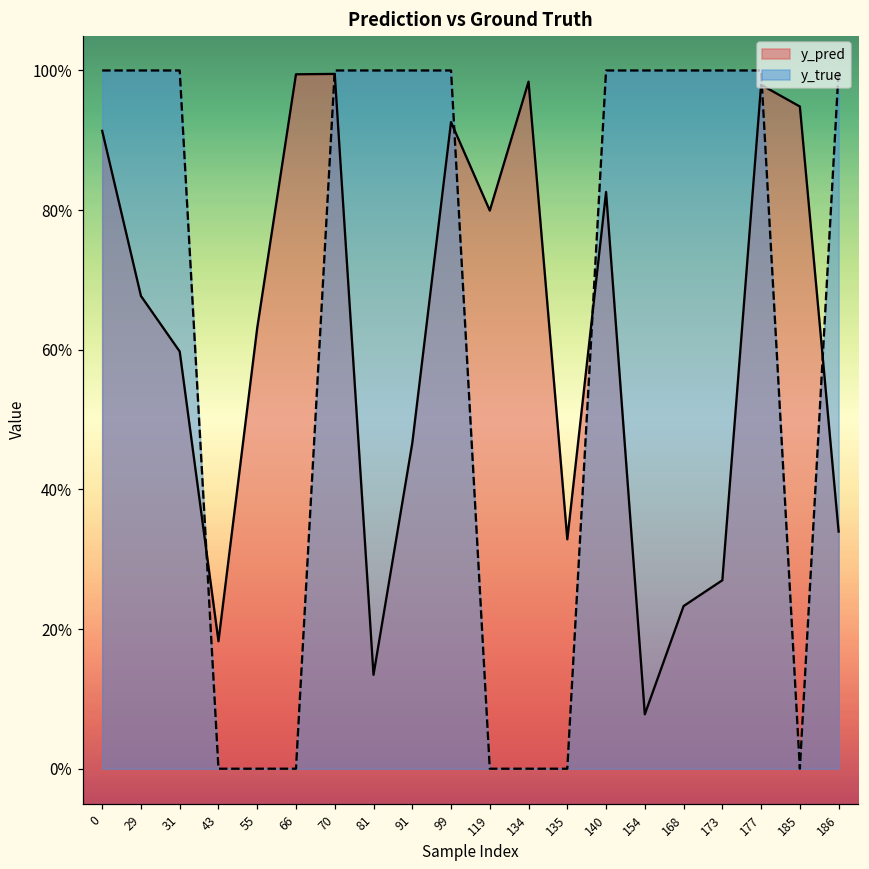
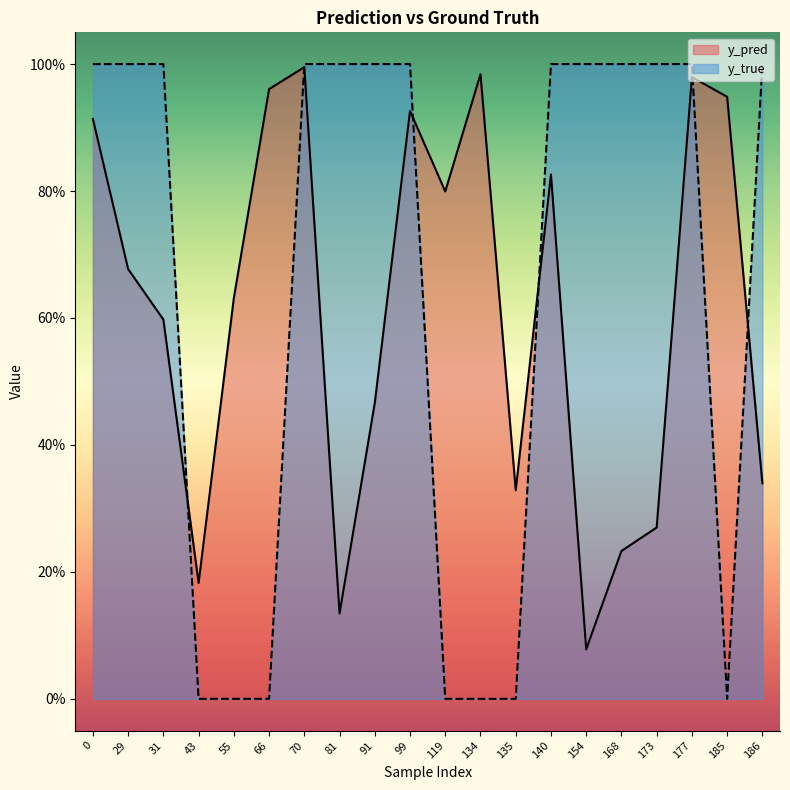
y_pred, 66: 99% -> 96%
